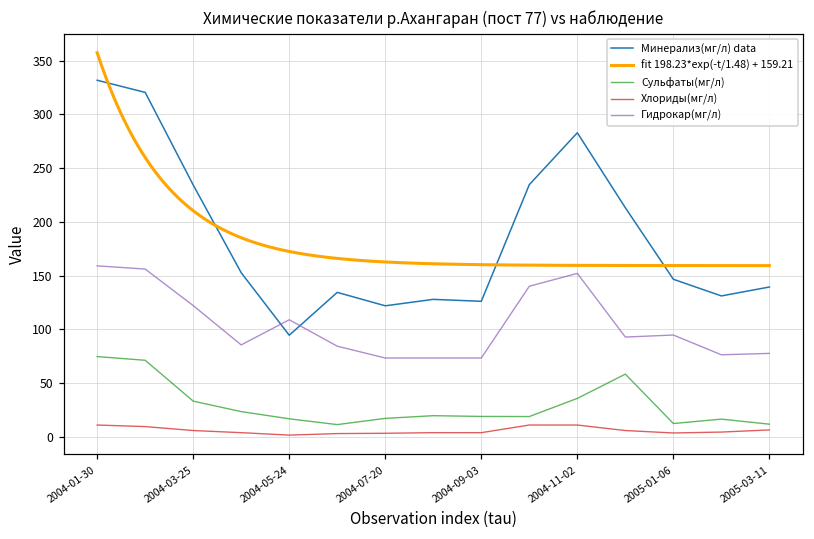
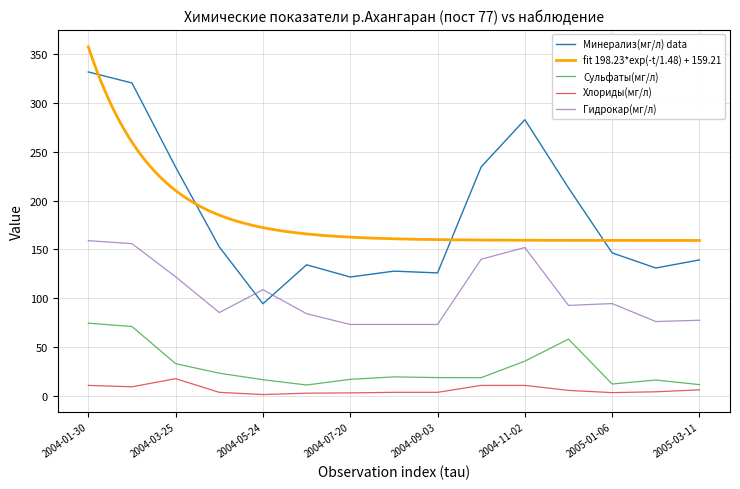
Хлориды(мг/л), 2004-03-25: 10 -> 20
